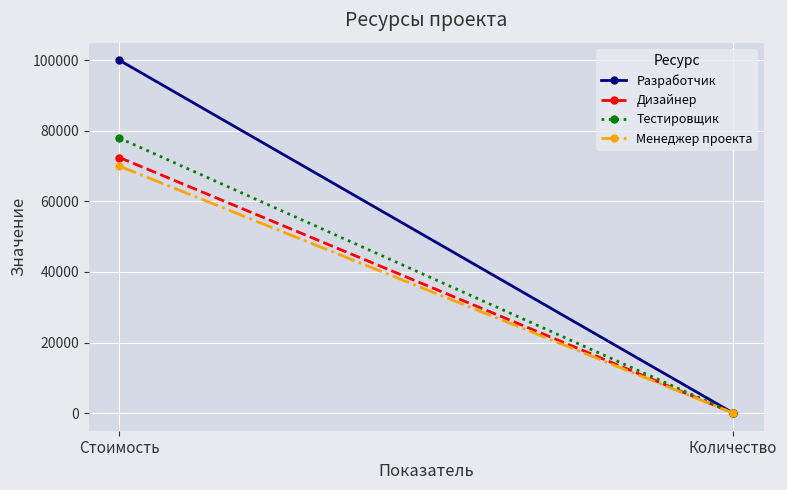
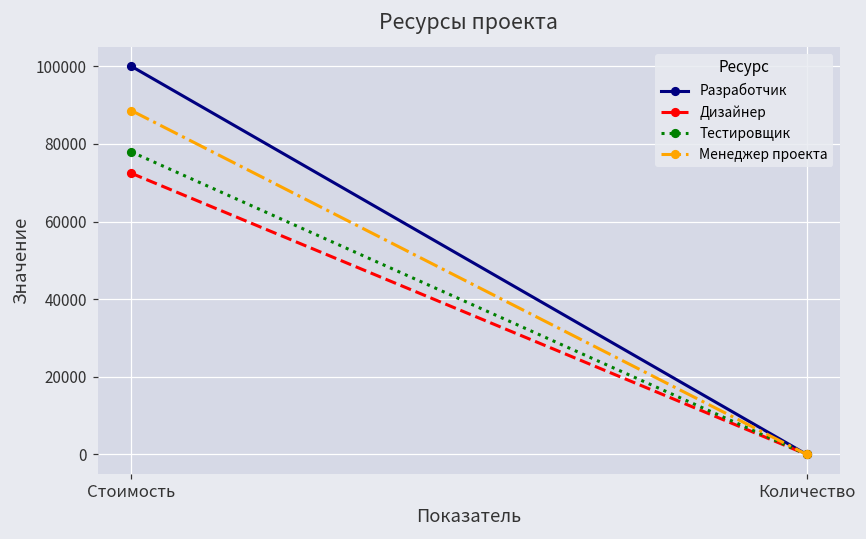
Менеджер проекта, Стоимость: 70000 -> 89000
